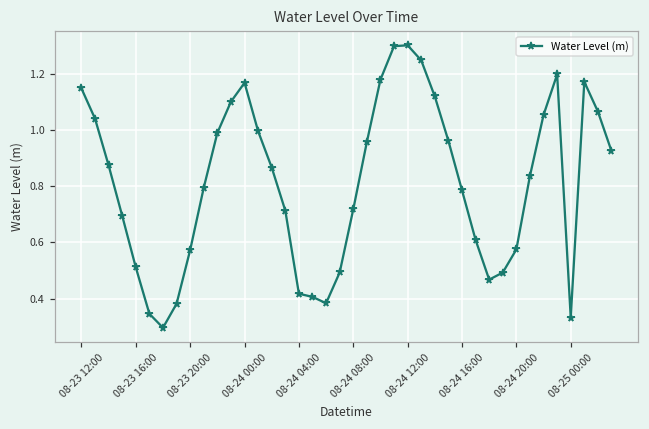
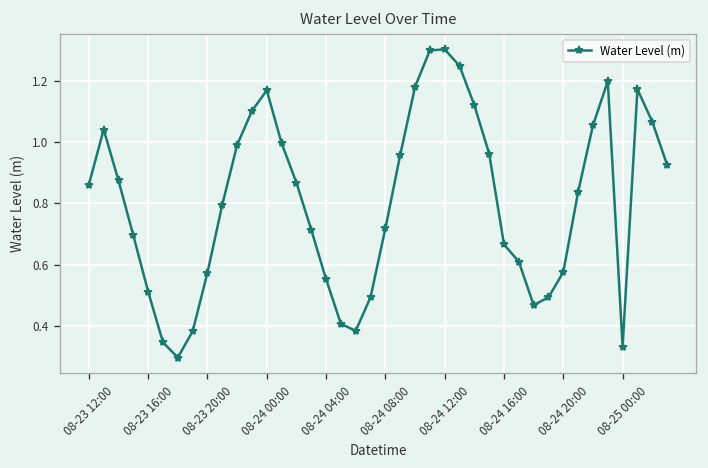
08-23 12:00: 1.15 -> 0.86
08-24 04:00: 0.42 -> 0.55
08-24 16:00: 0.79 -> 0.67
